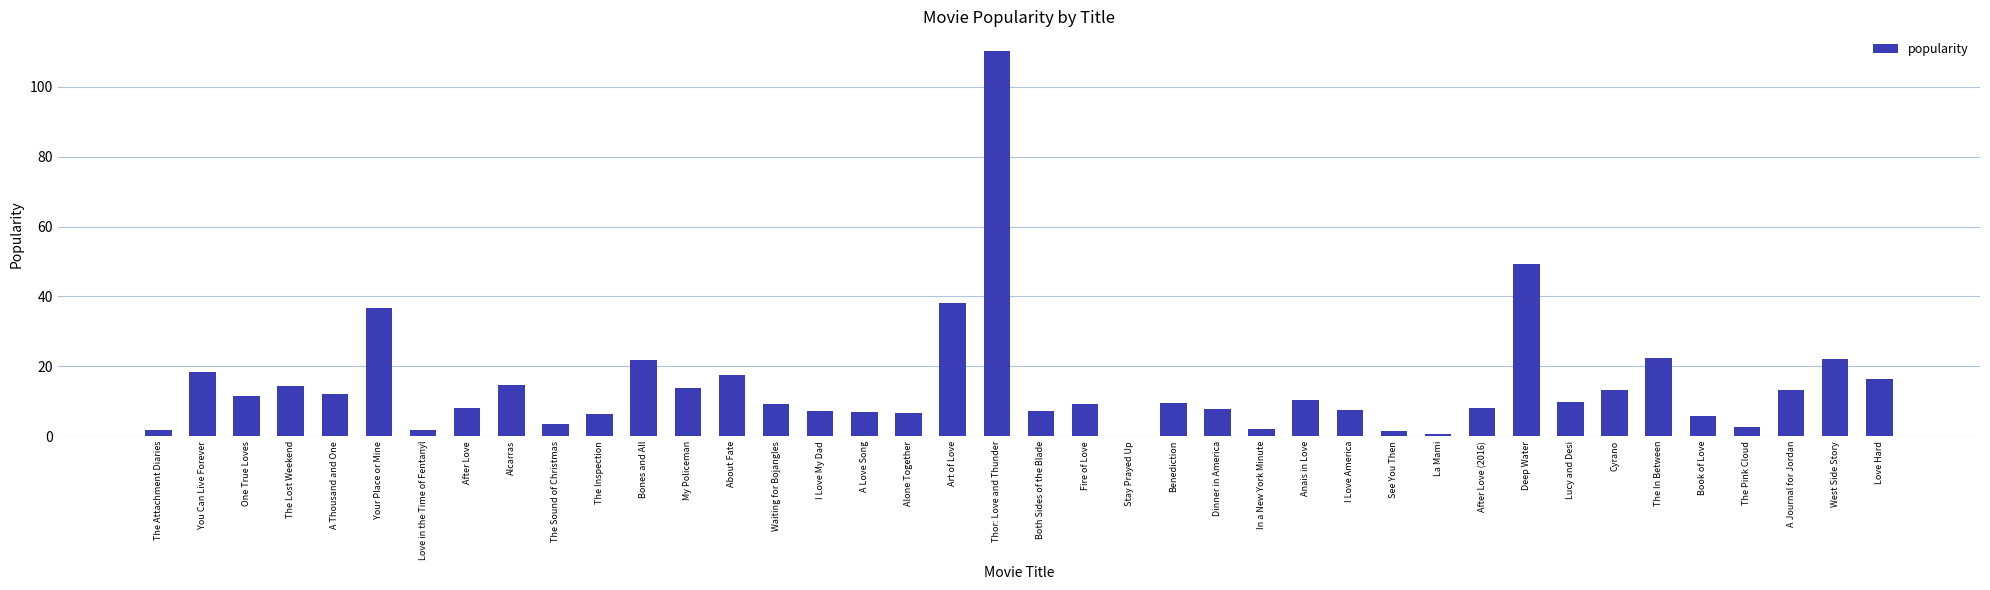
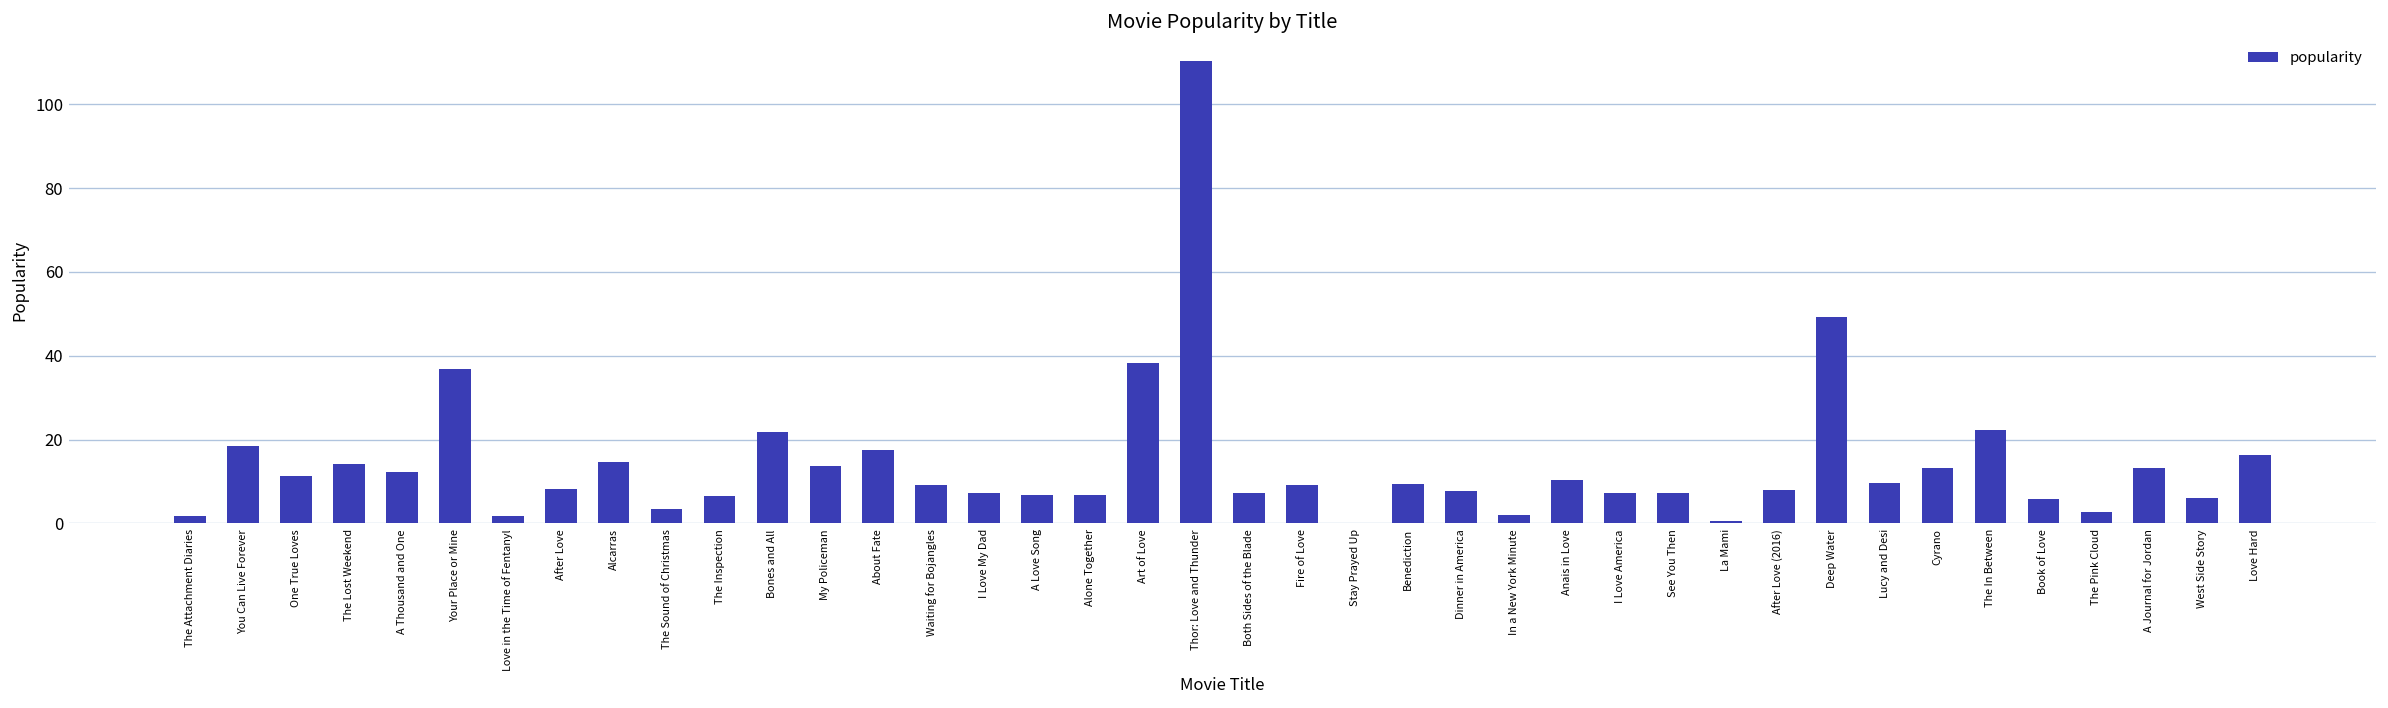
See You Then: 1 -> 7
West Side Story: 22 -> 6
